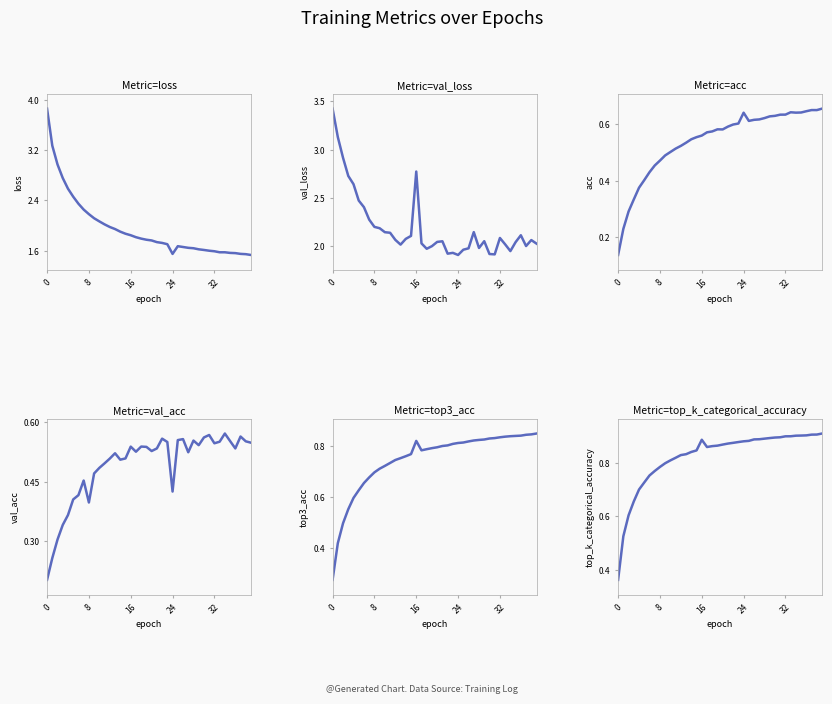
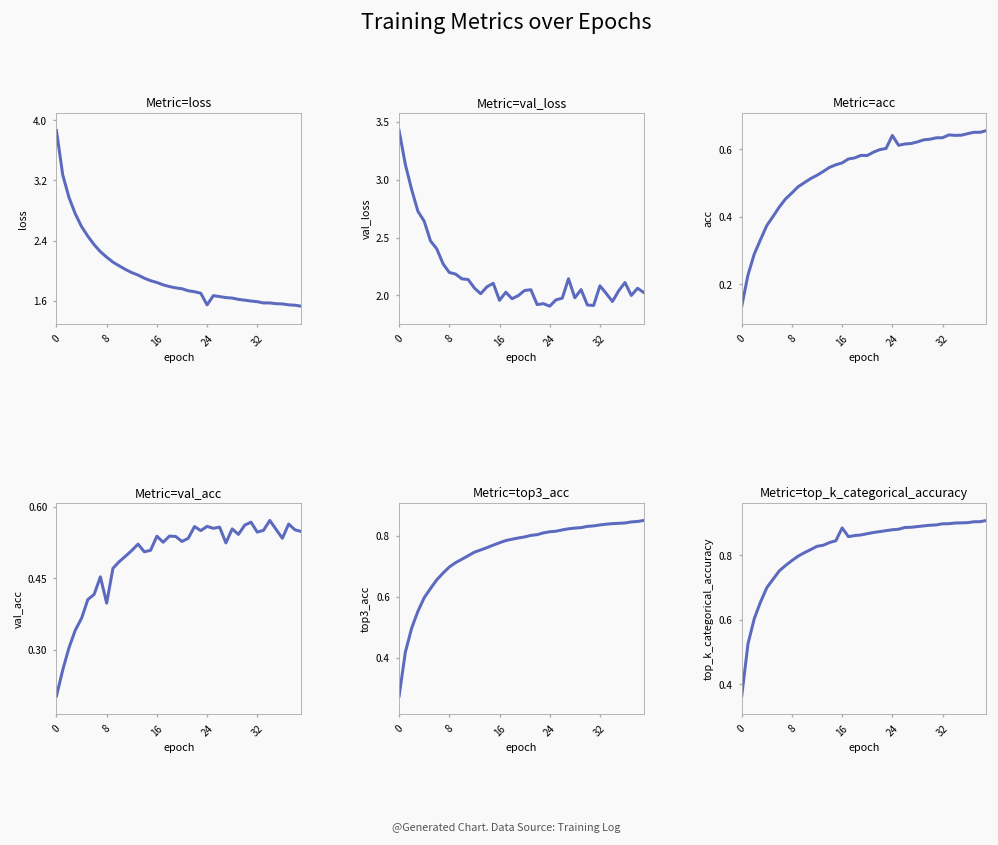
Metric=val_loss, 16: 2.8 -> 2.0
Metric=val_acc, 24: 0.43 -> 0.56
Metric=top3_acc, 16: 0.82 -> 0.78
